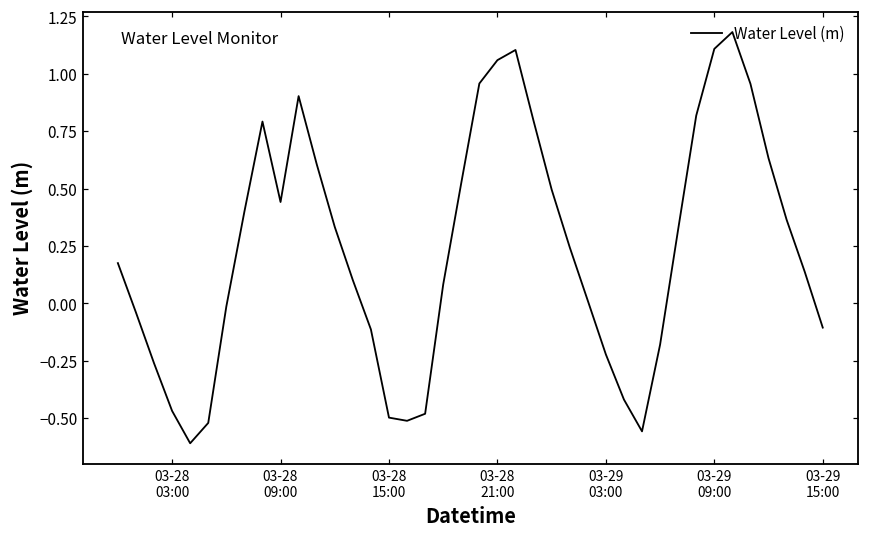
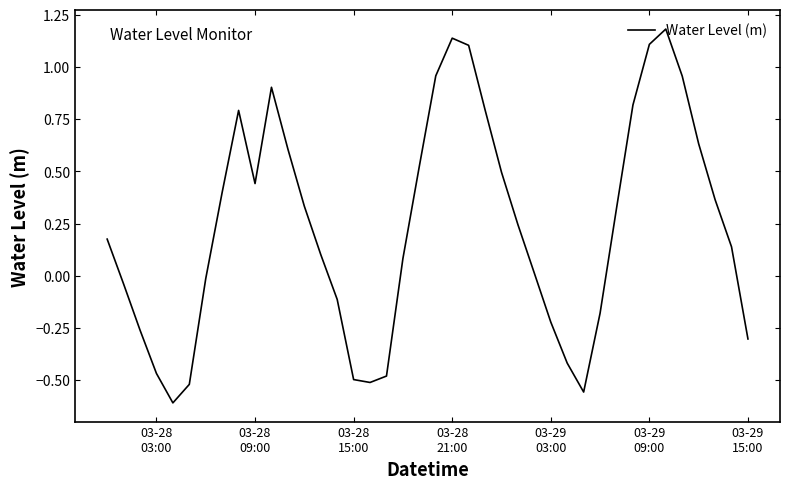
03-28 21:00: 1.06 -> 1.14
03-29 15:00: -0.11 -> -0.30
